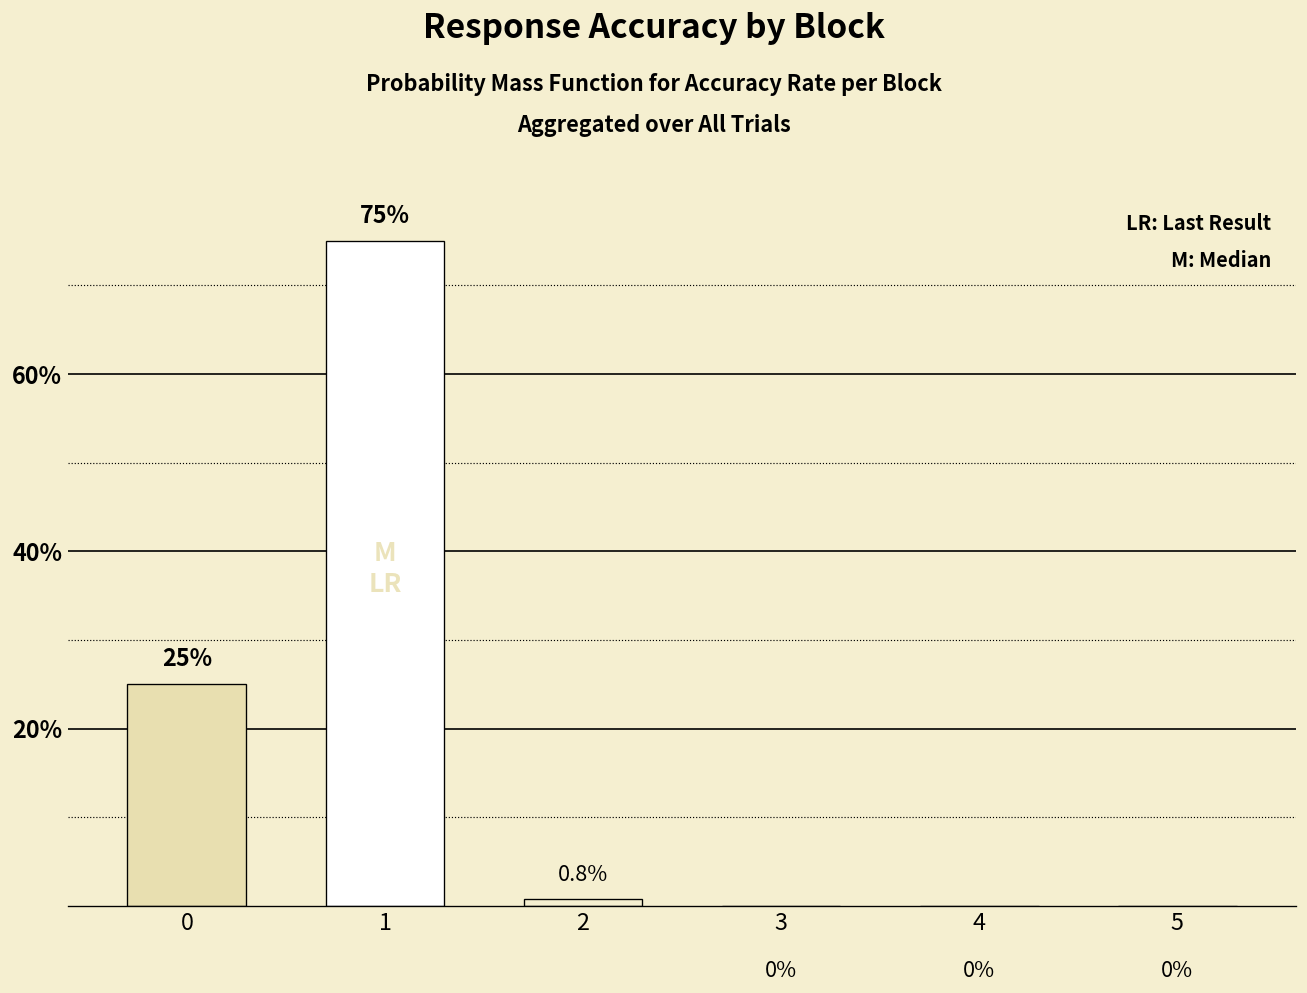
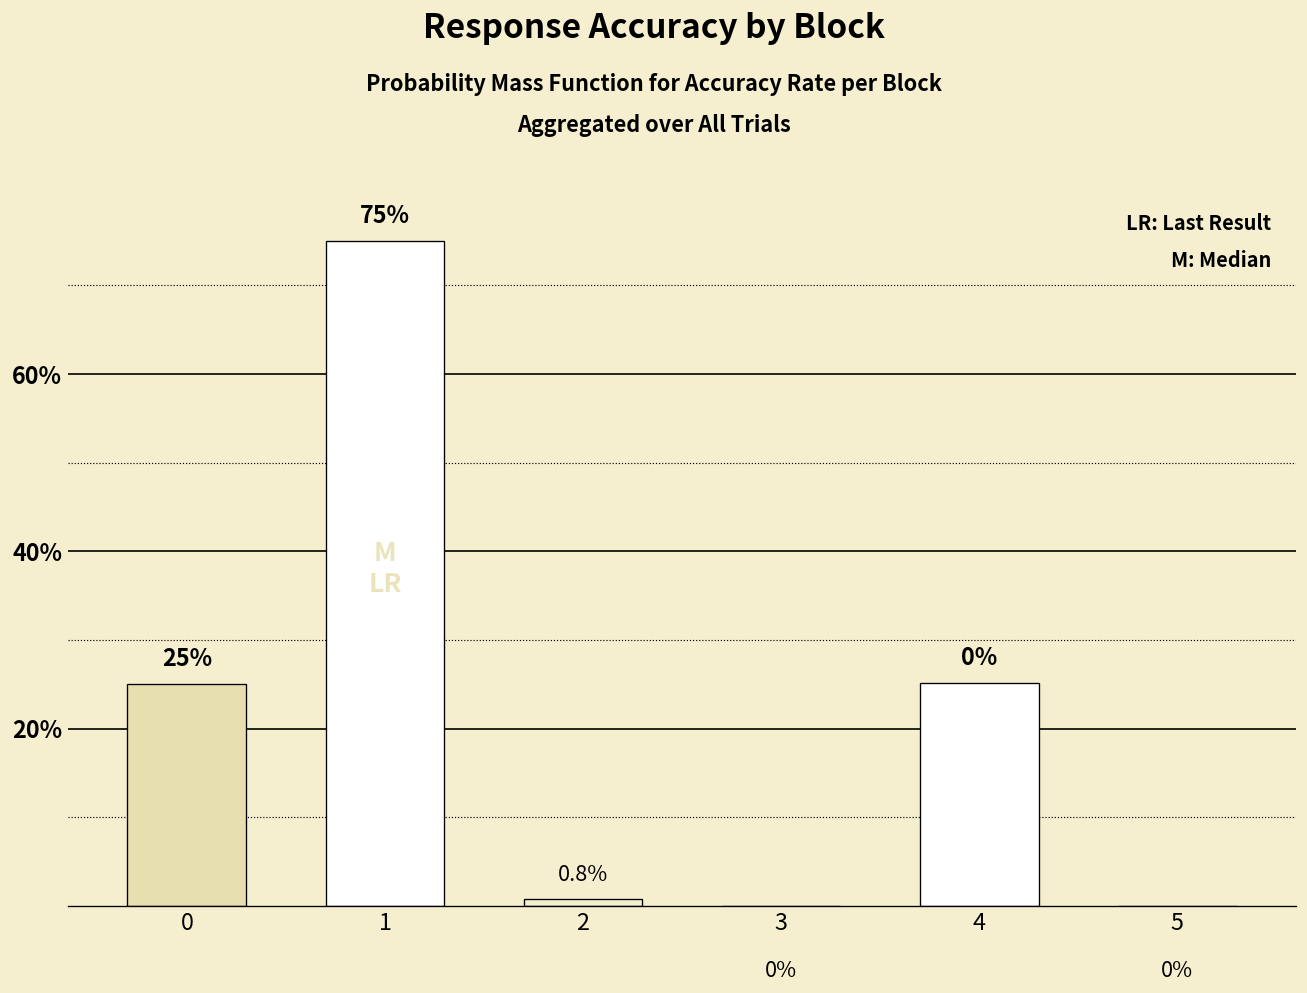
4: 0% -> 25%
